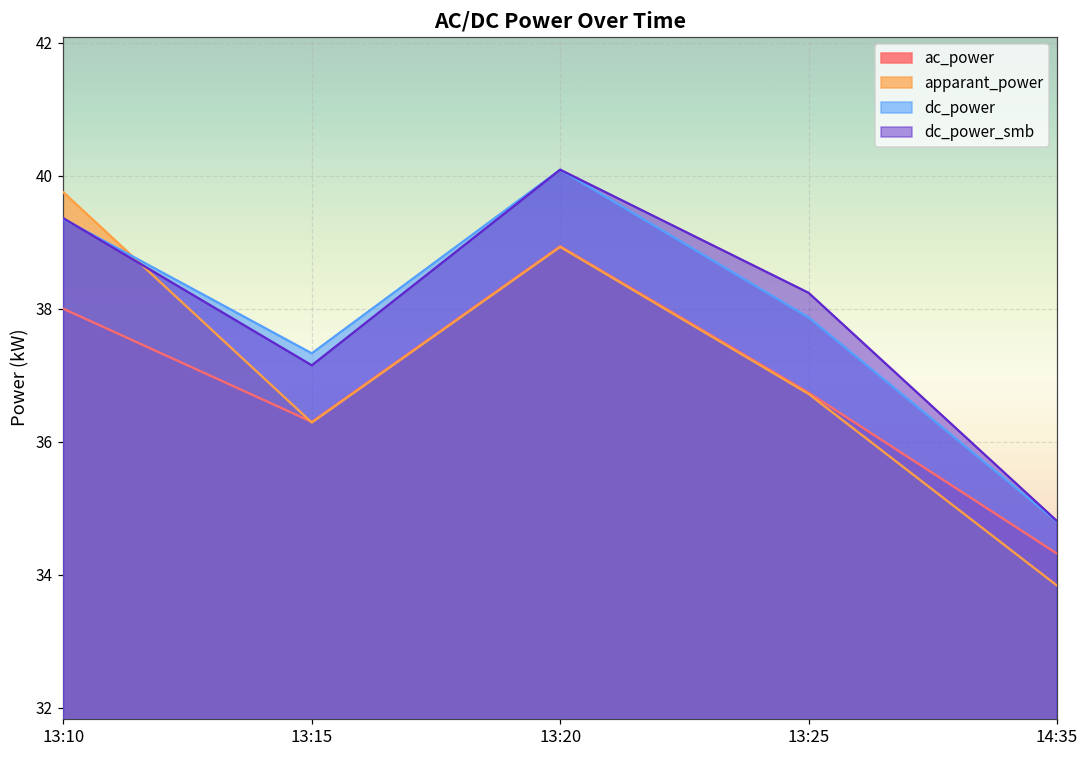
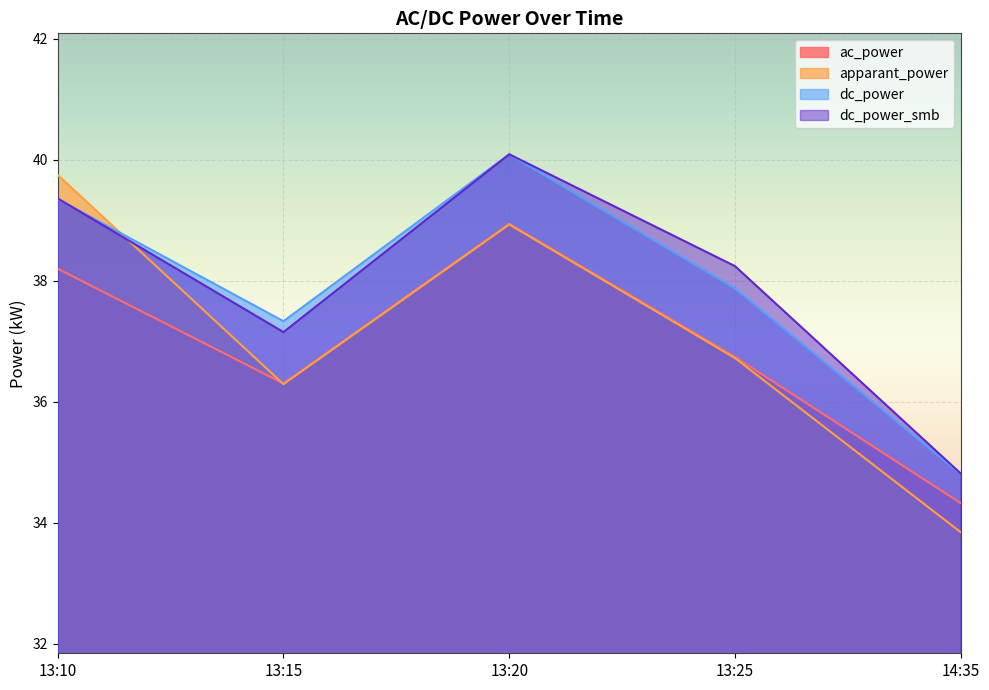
ac_power, 13:10: 38.0 -> 38.2
